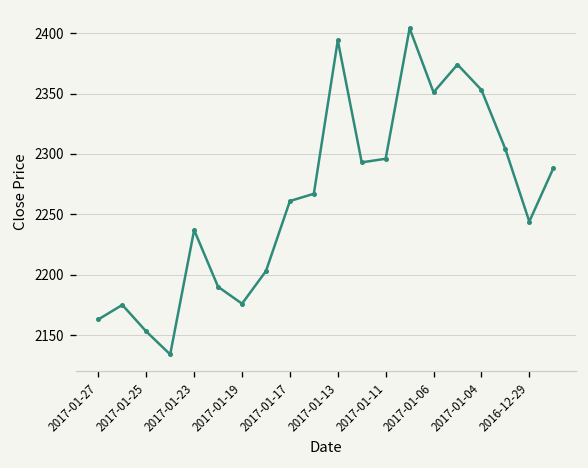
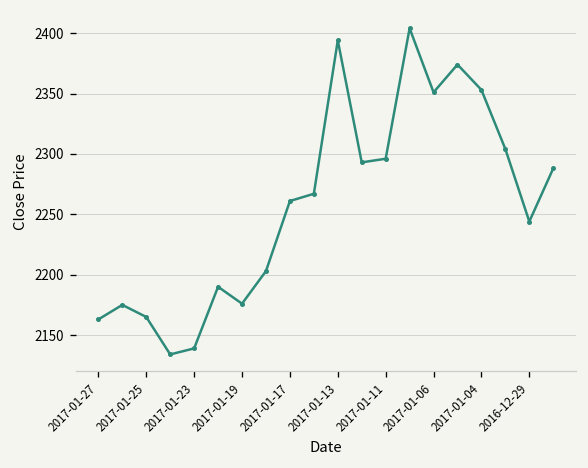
2017-01-25: 2153 -> 2165
2017-01-23: 2237 -> 2139
